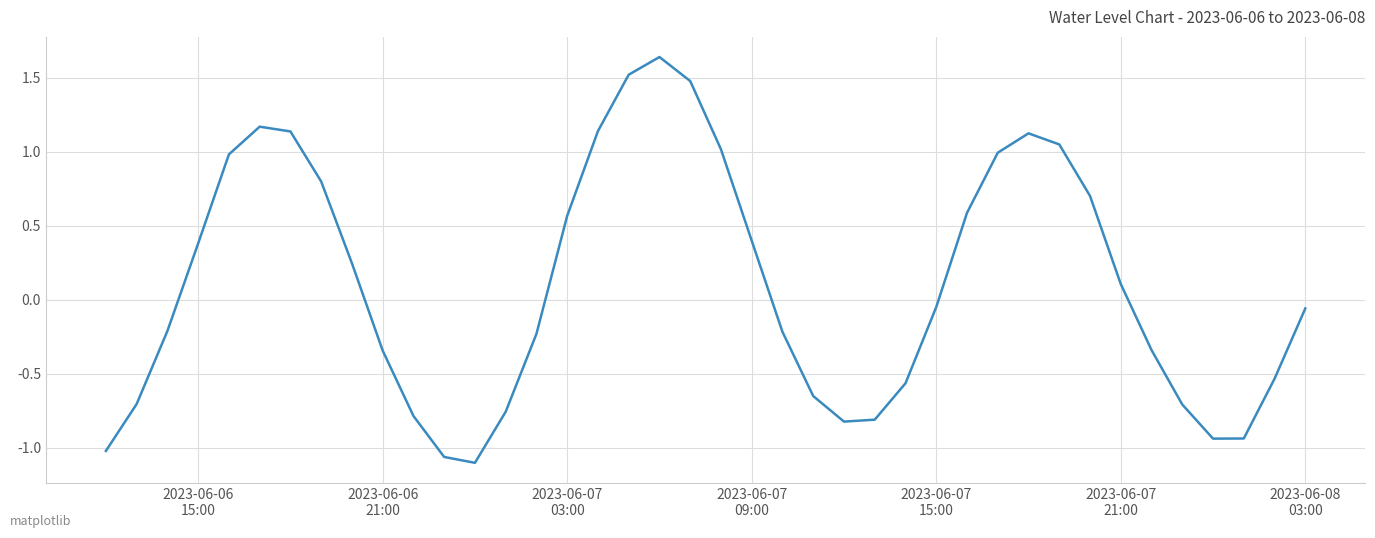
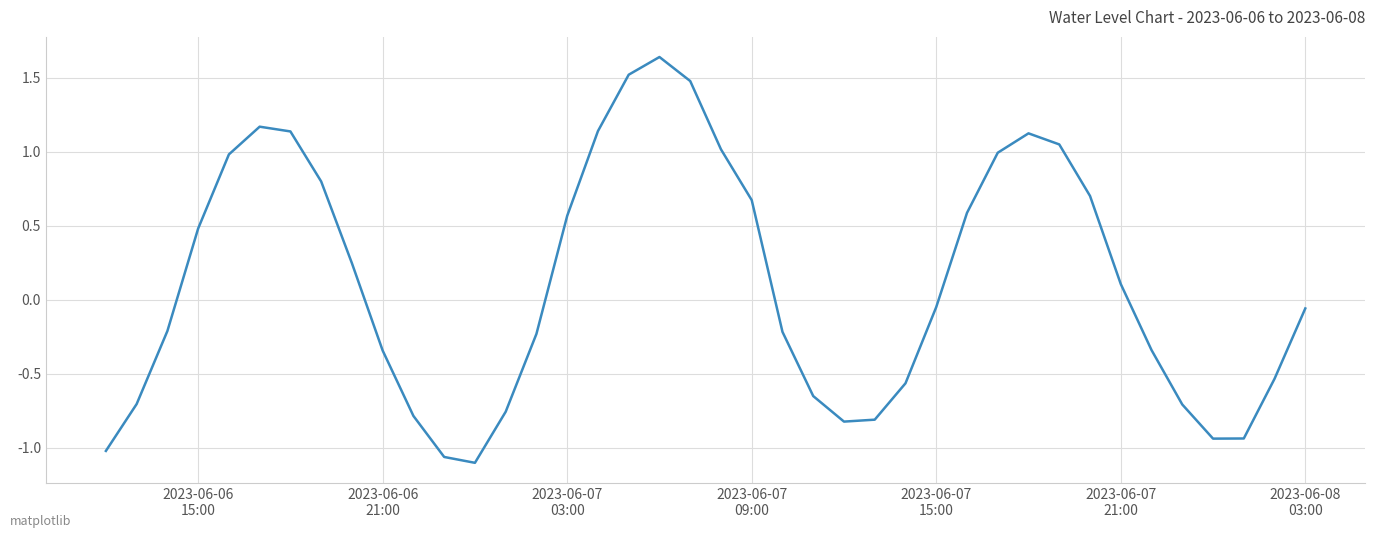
2023-06-06 15:00: 0.38 -> 0.48
2023-06-07 09:00: 0.40 -> 0.67
